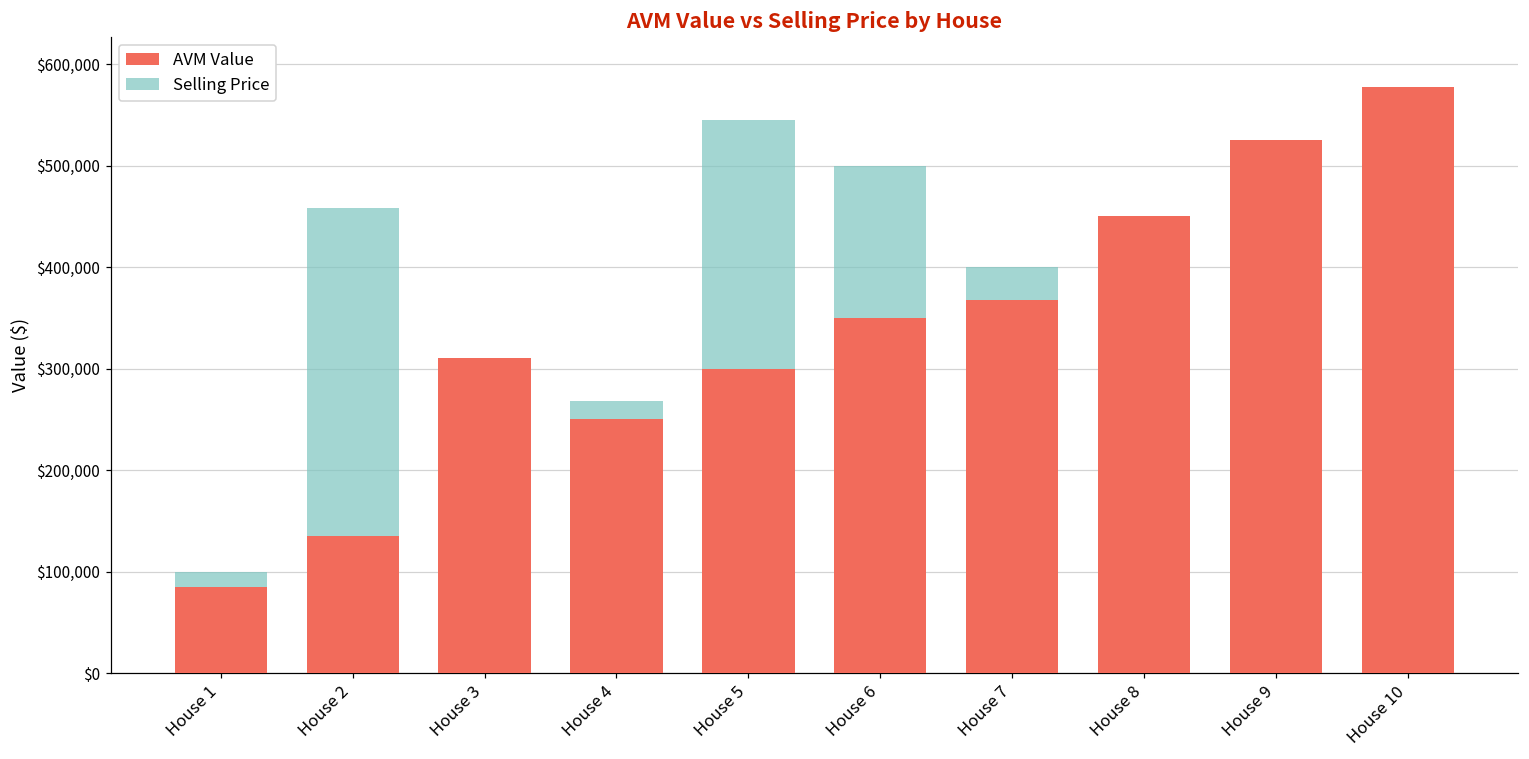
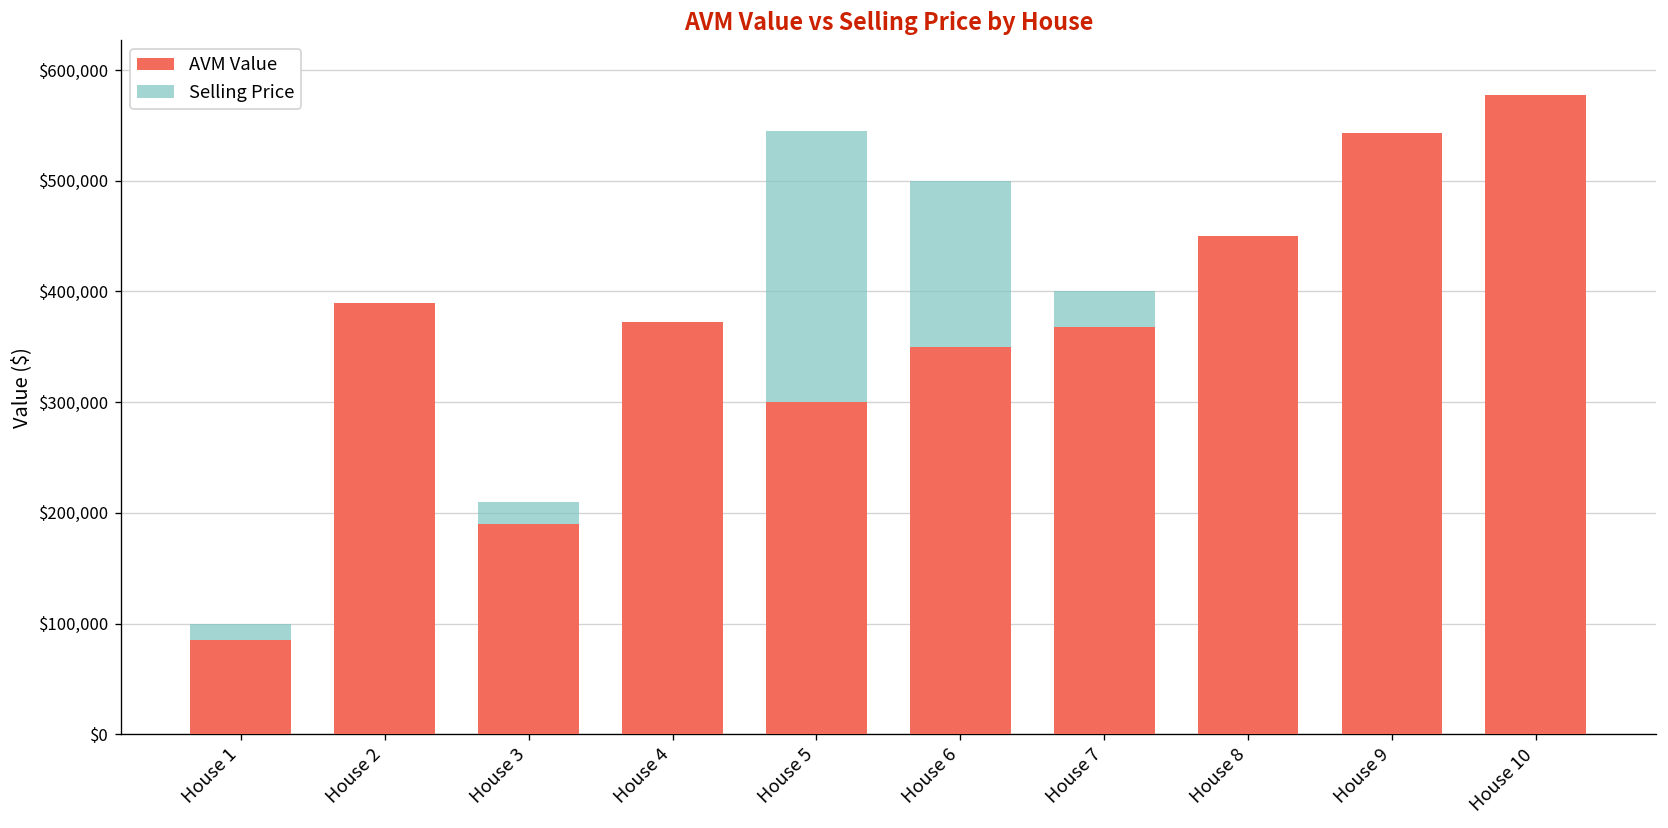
AVM Value, House 2: $140,000 -> $390,000
Selling Price, House 2: $460,000 -> $150,000
AVM Value, House 3: $310,000 -> $190,000
AVM Value, House 4: $250,000 -> $370,000
AVM Value, House 9: $530,000 -> $540,000
